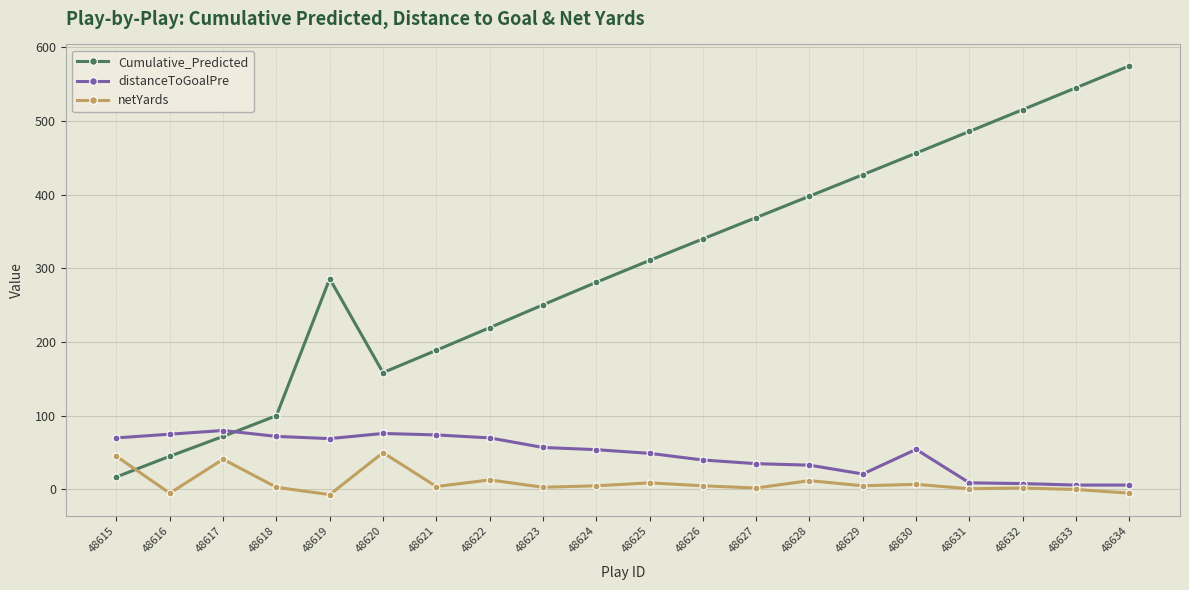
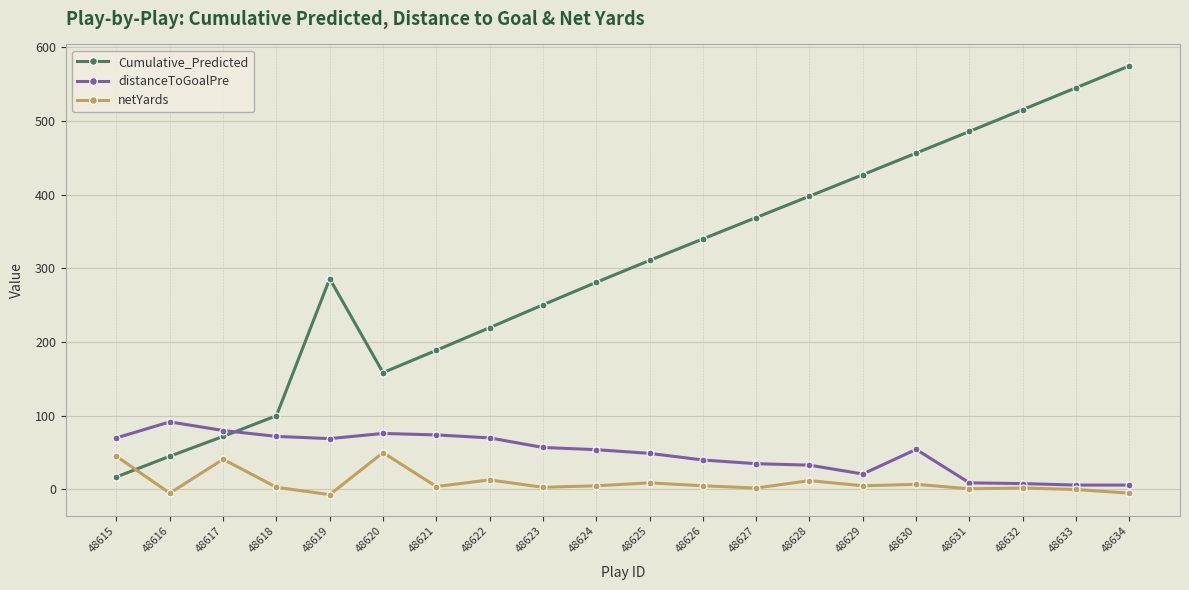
distanceToGoalPre, 48616: 80 -> 90
